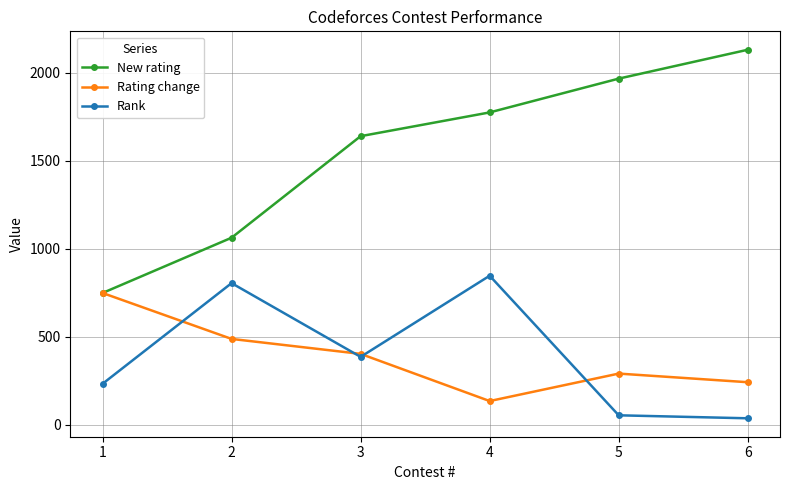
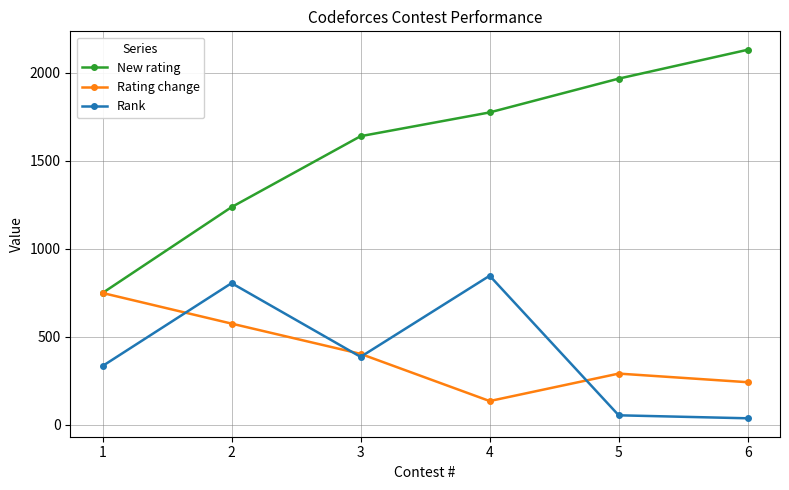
Rank, 1: 230 -> 330
New rating, 2: 1060 -> 1240
Rating change, 2: 490 -> 580
